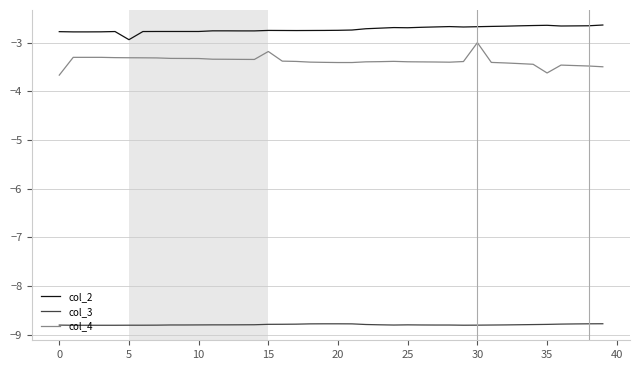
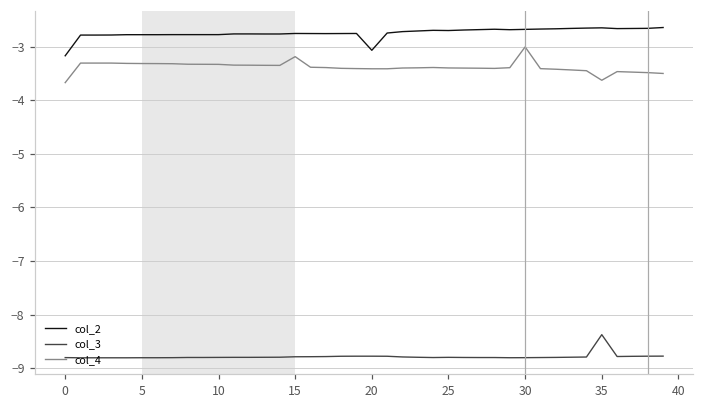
col_2, 0: -2.8 -> -3.2
col_2, 5: -2.9 -> -2.8
col_2, 20: -2.7 -> -3.1
col_3, 35: -8.8 -> -8.4
